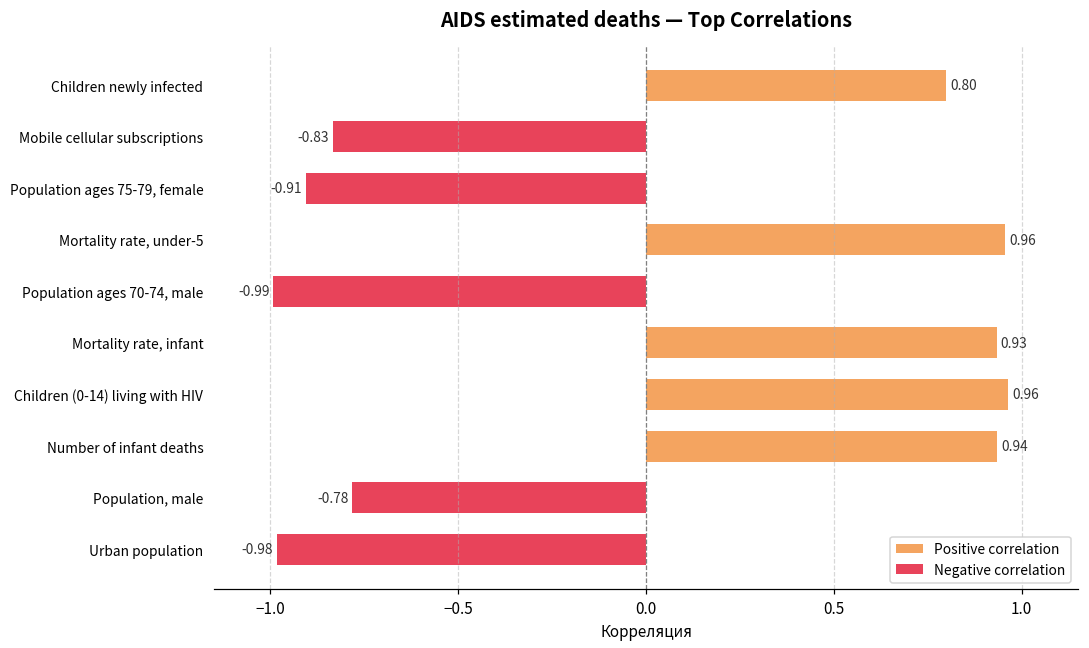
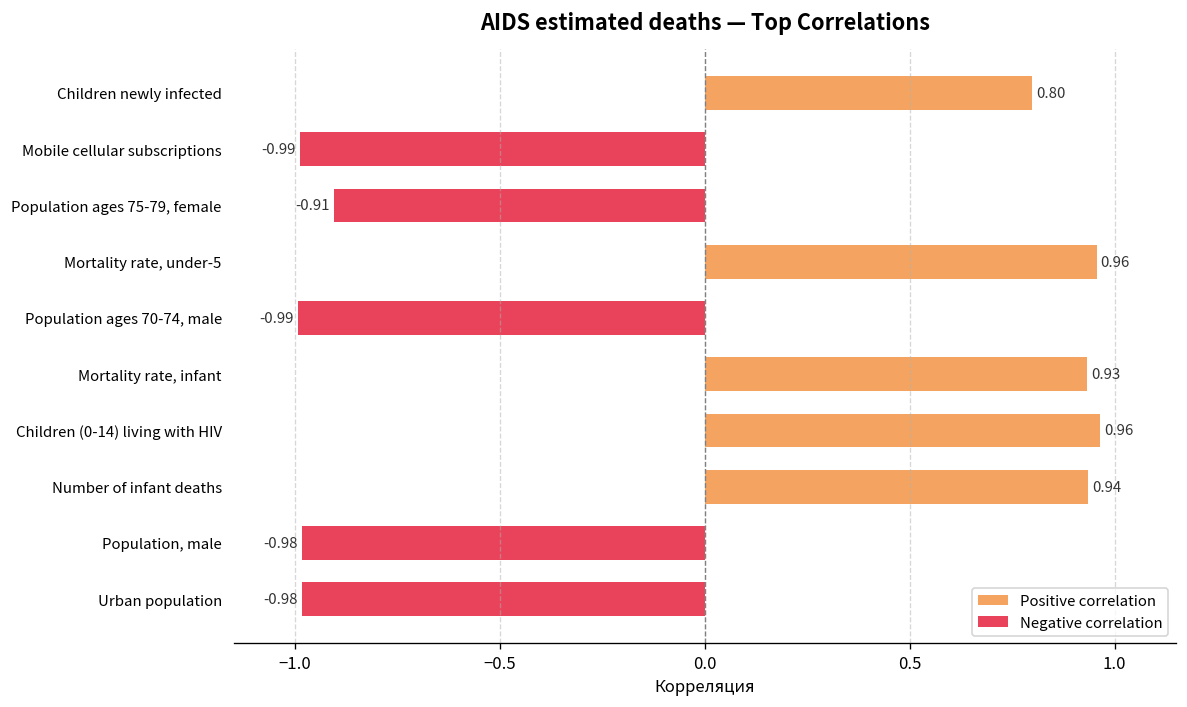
Mobile cellular subscriptions: -0.83 -> -0.99
Population, male: -0.78 -> -0.98
